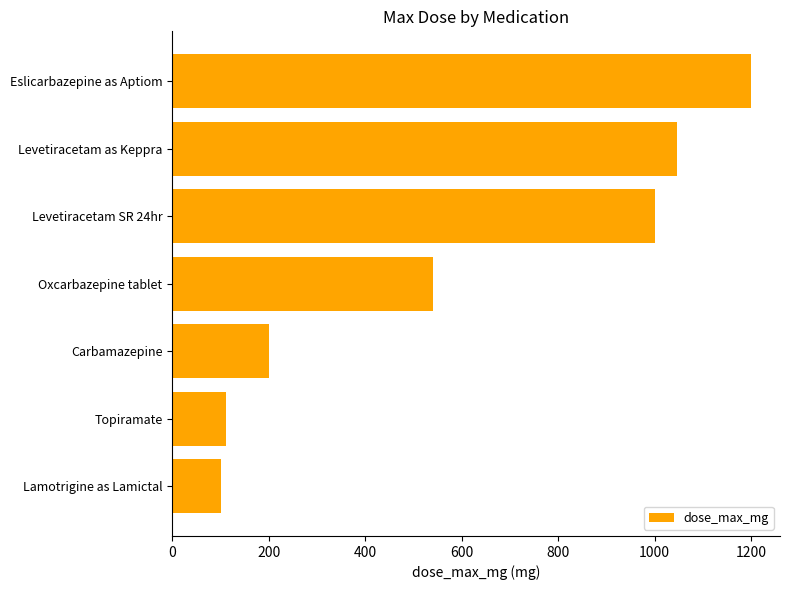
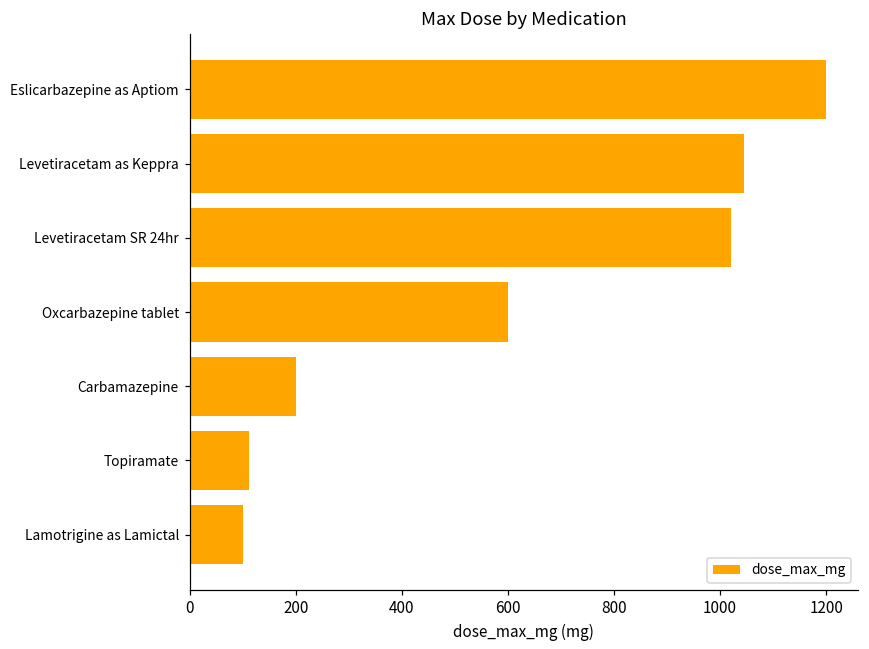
Levetiracetam SR 24hr: 1000 -> 1020
Oxcarbazepine tablet: 540 -> 600
